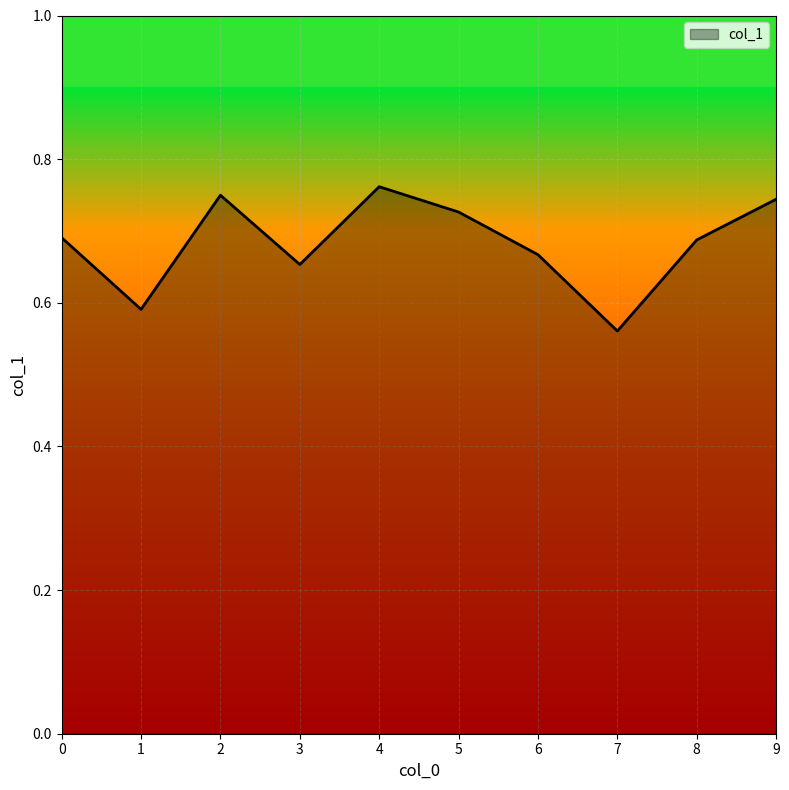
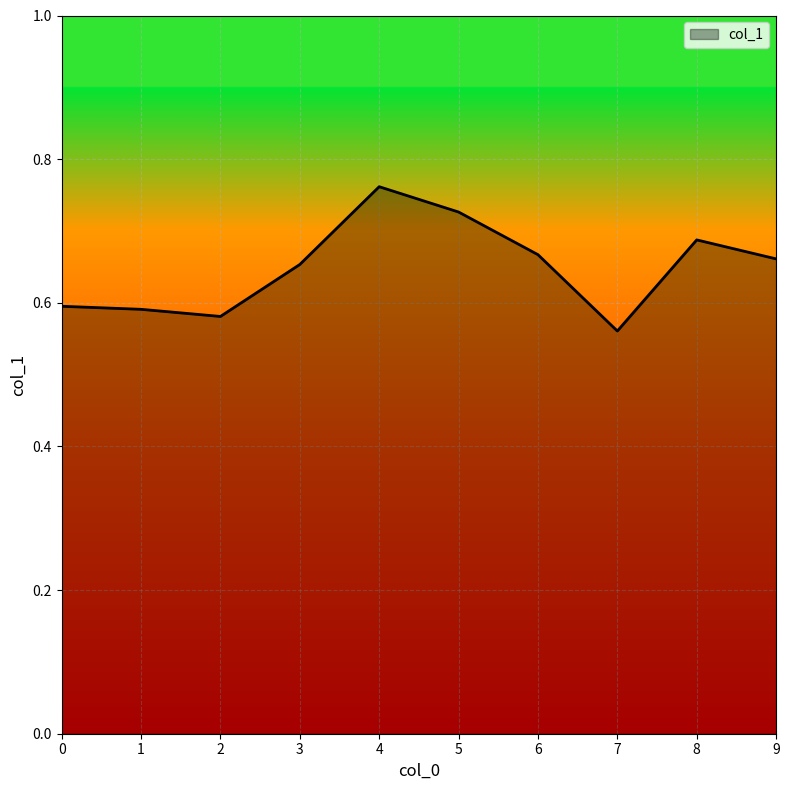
0: 0.69 -> 0.60
2: 0.75 -> 0.58
9: 0.74 -> 0.66
